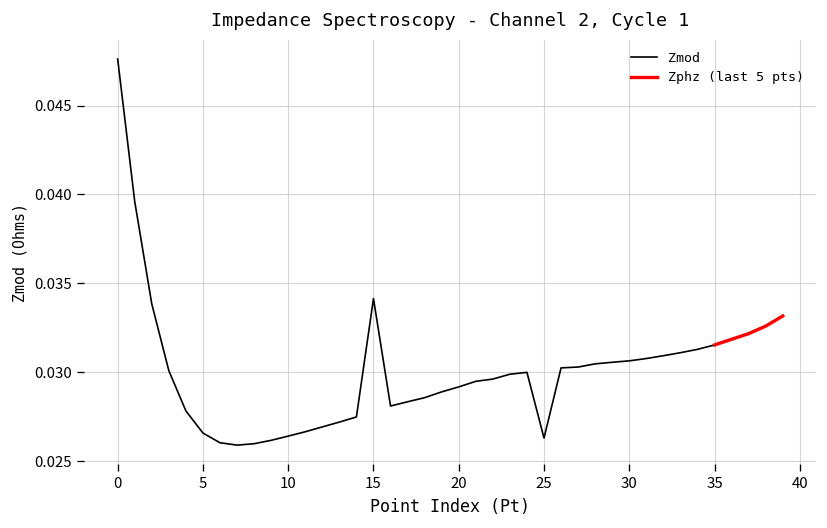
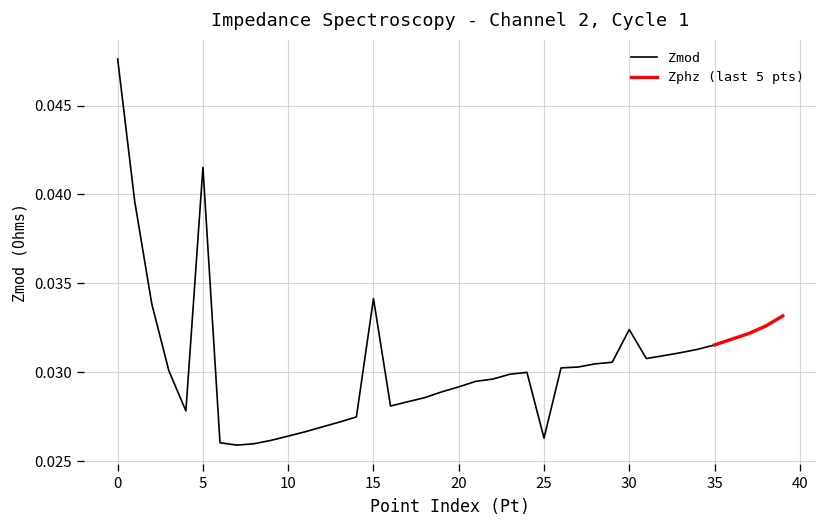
Zmod, 5: 0.0266 -> 0.0415
Zmod, 30: 0.0306 -> 0.0324
